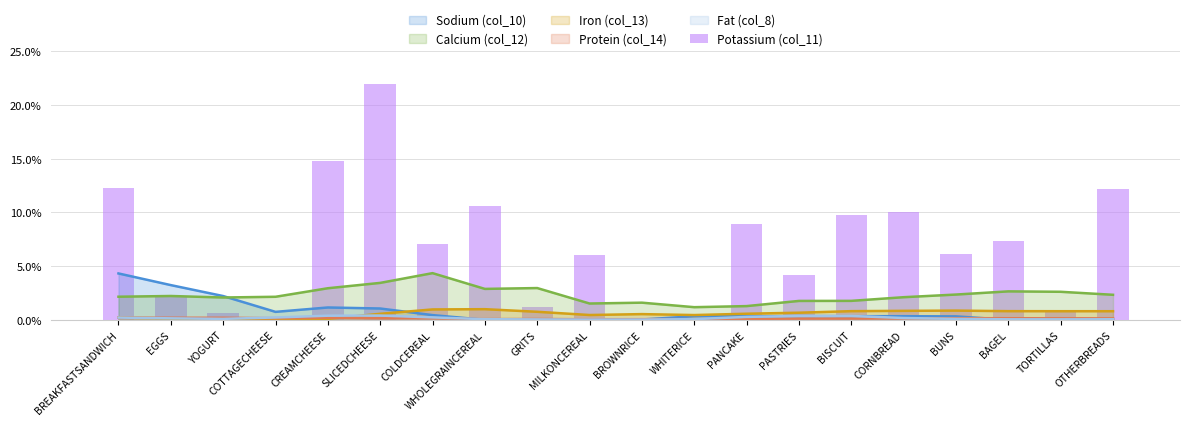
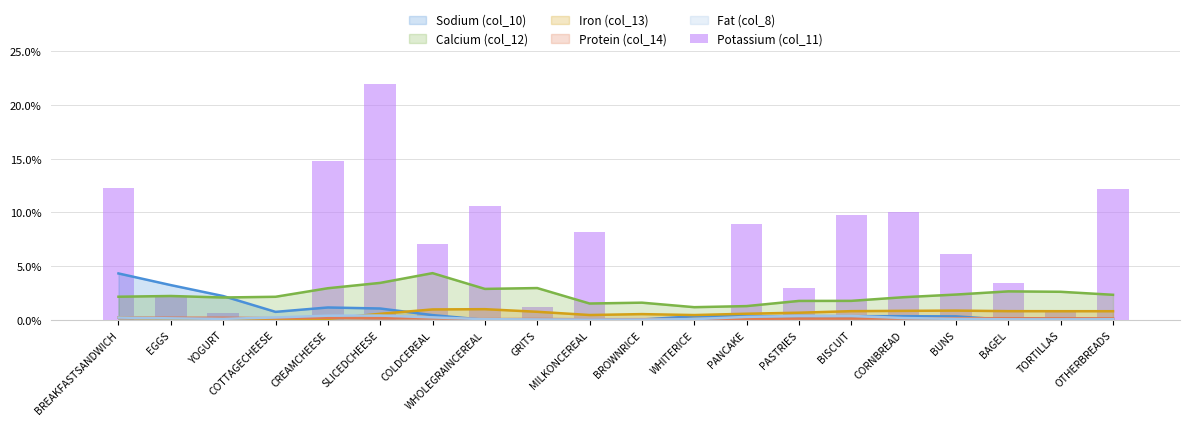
Potassium (col_11), MILKONCEREAL: 6.0% -> 8.2%
Potassium (col_11), PASTRIES: 4.2% -> 2.9%
Potassium (col_11), BAGEL: 7.4% -> 3.4%
